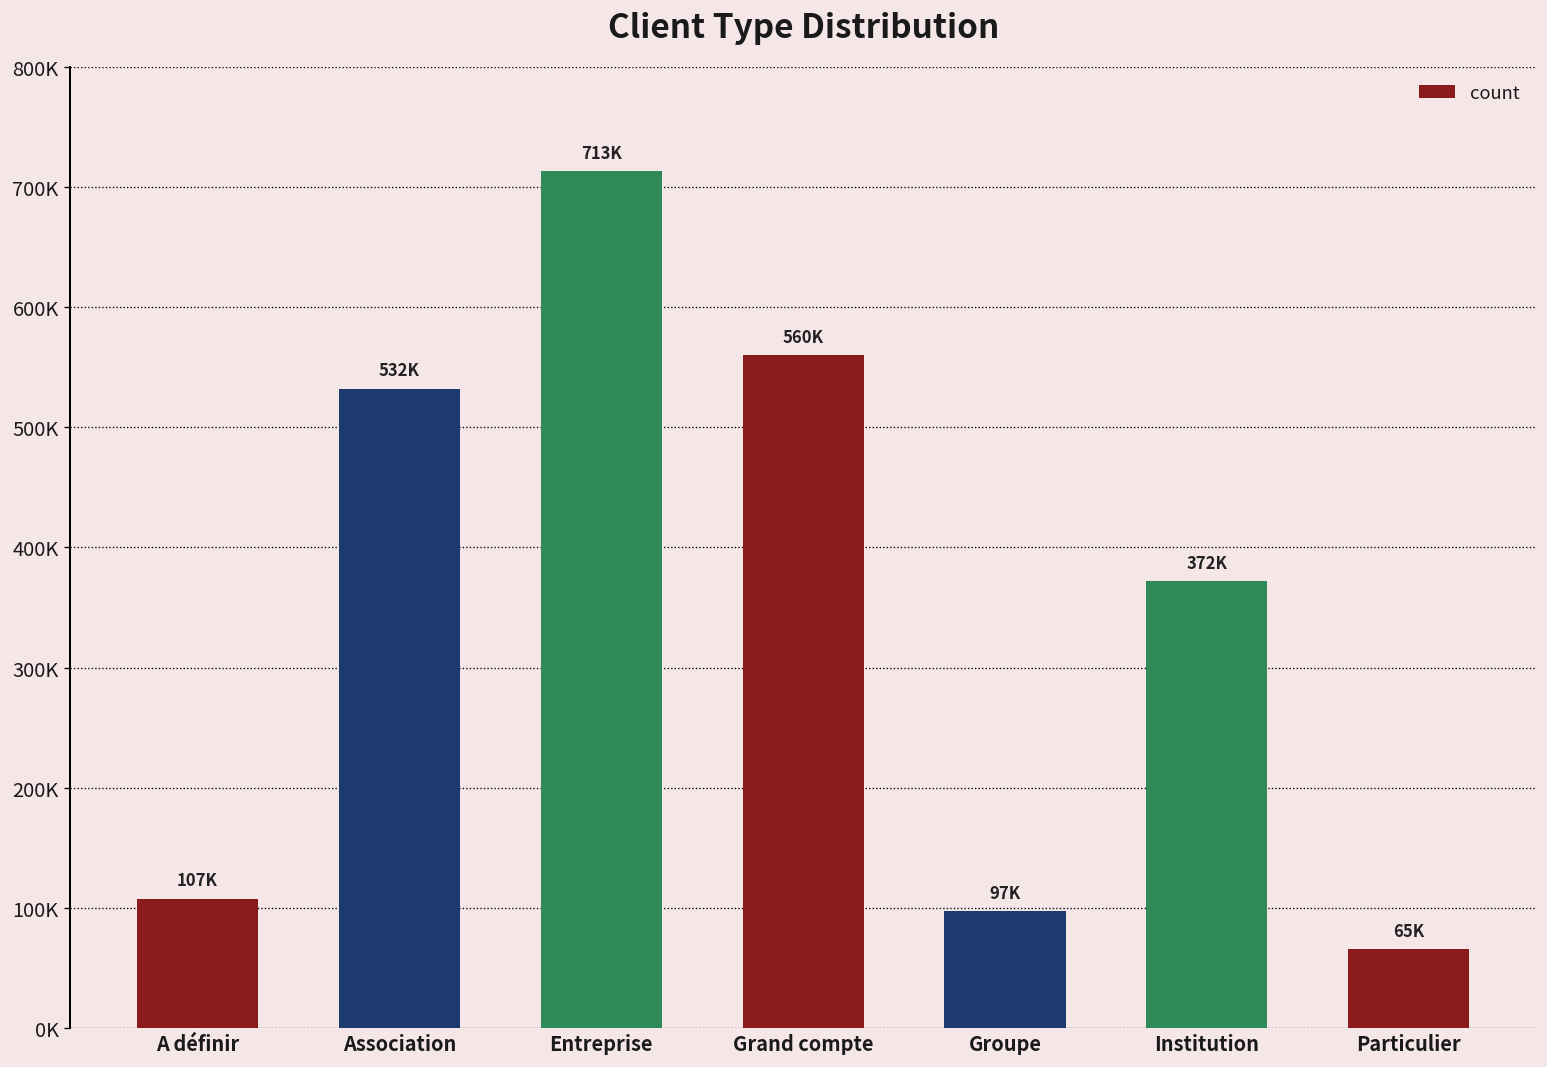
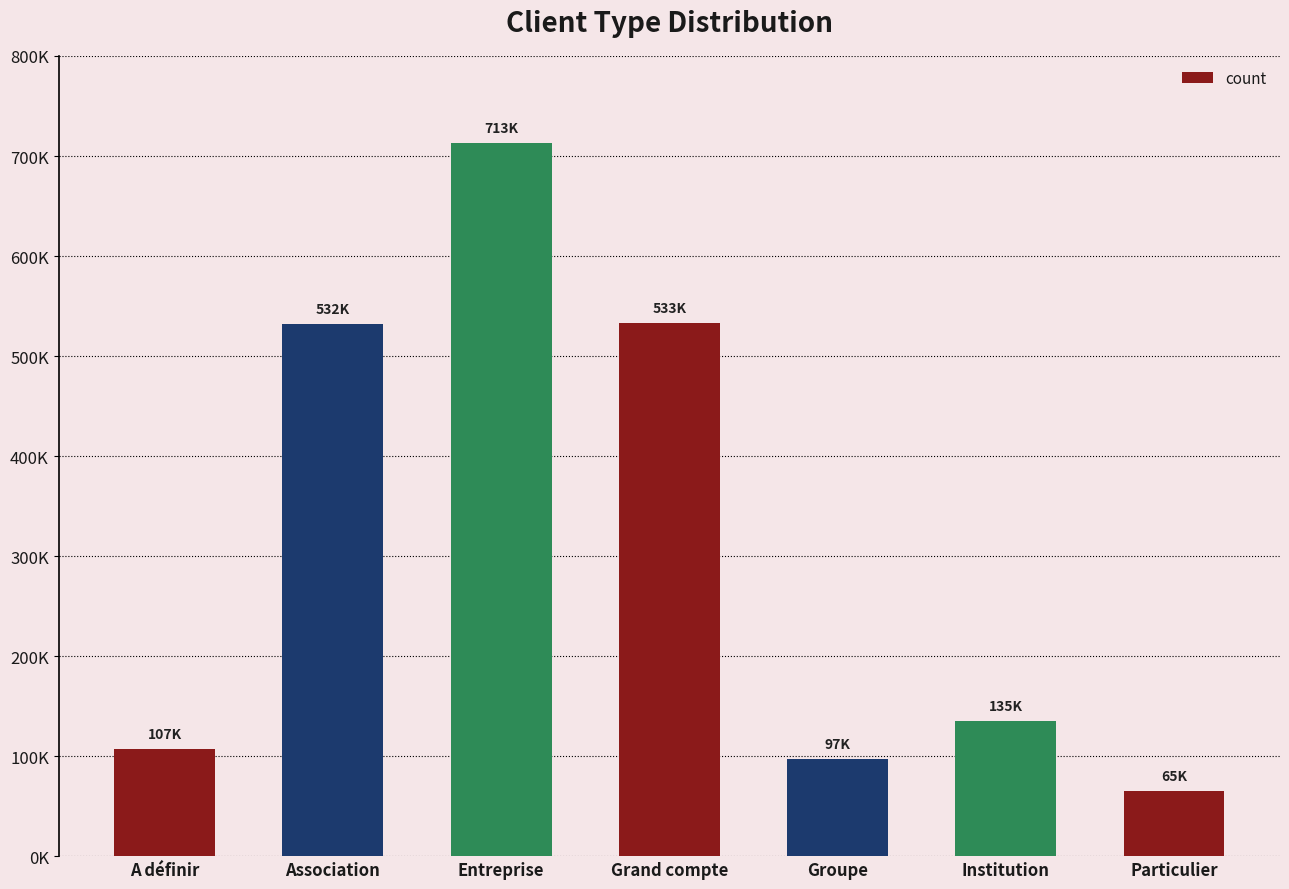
Grand compte: 560K -> 533K
Institution: 372K -> 135K
